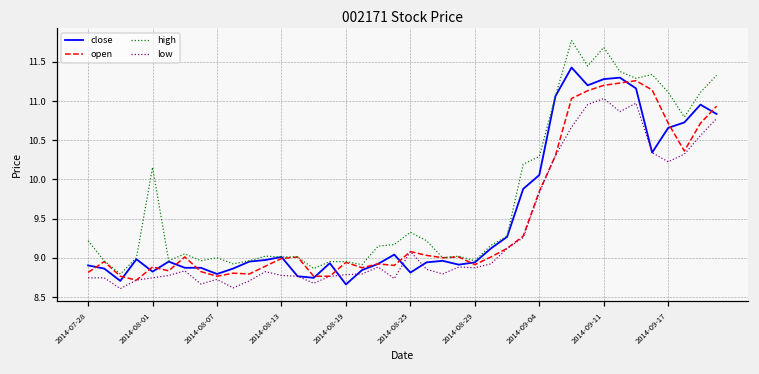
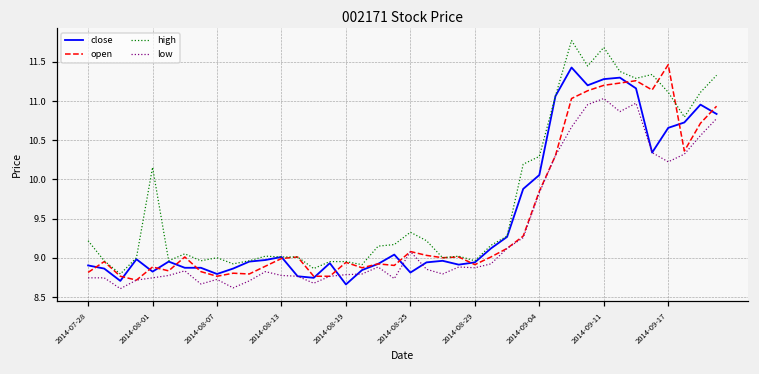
open, 2014-09-17: 10.7 -> 11.5
